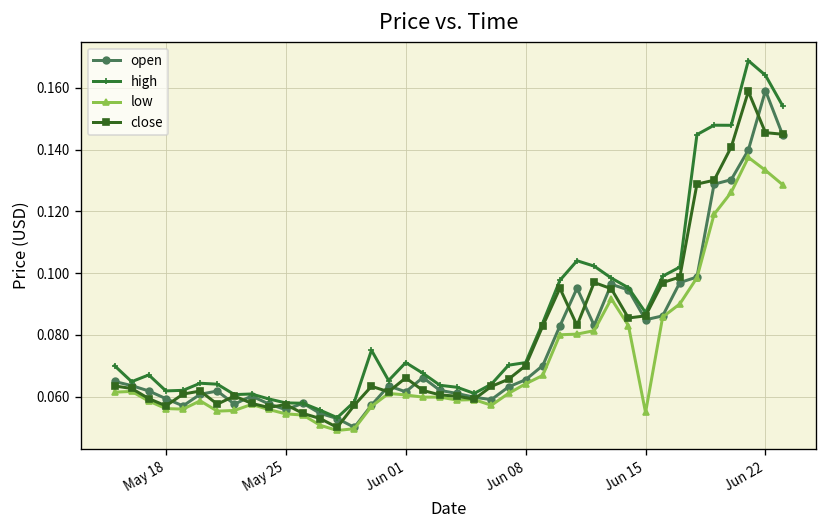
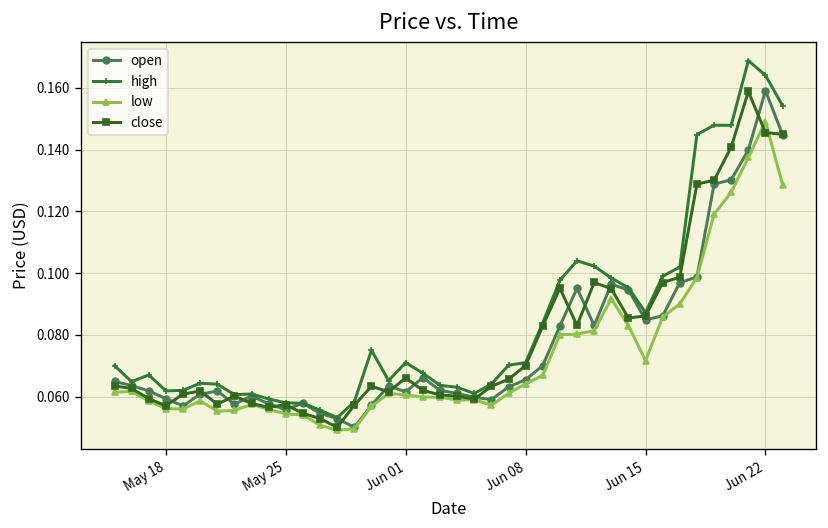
low, Jun 15: 0.055 -> 0.072
low, Jun 22: 0.133 -> 0.149
